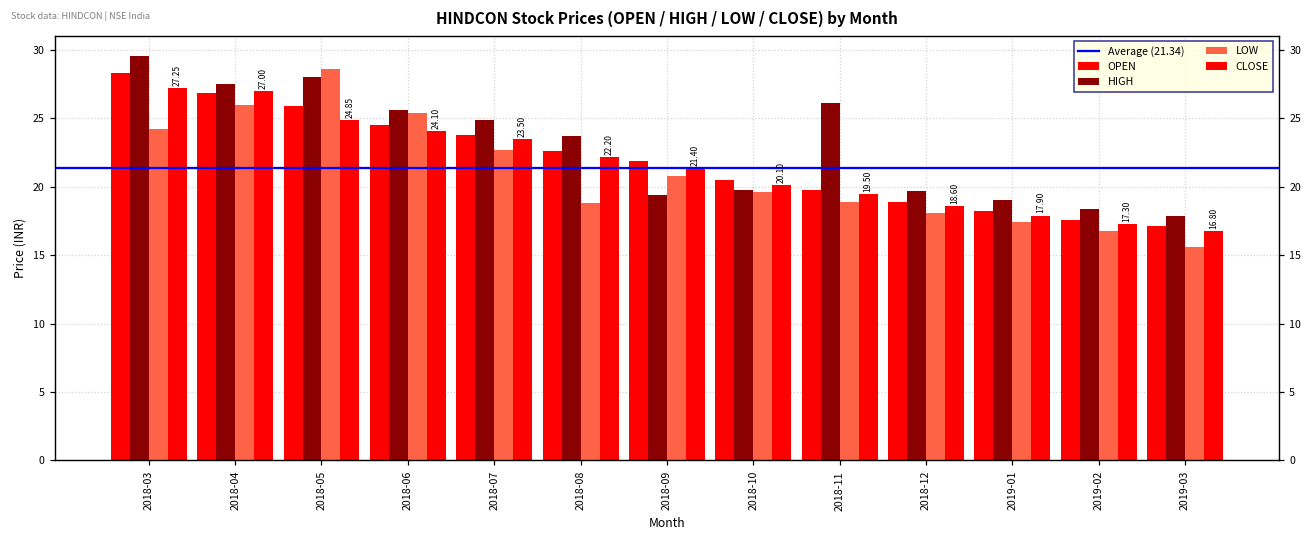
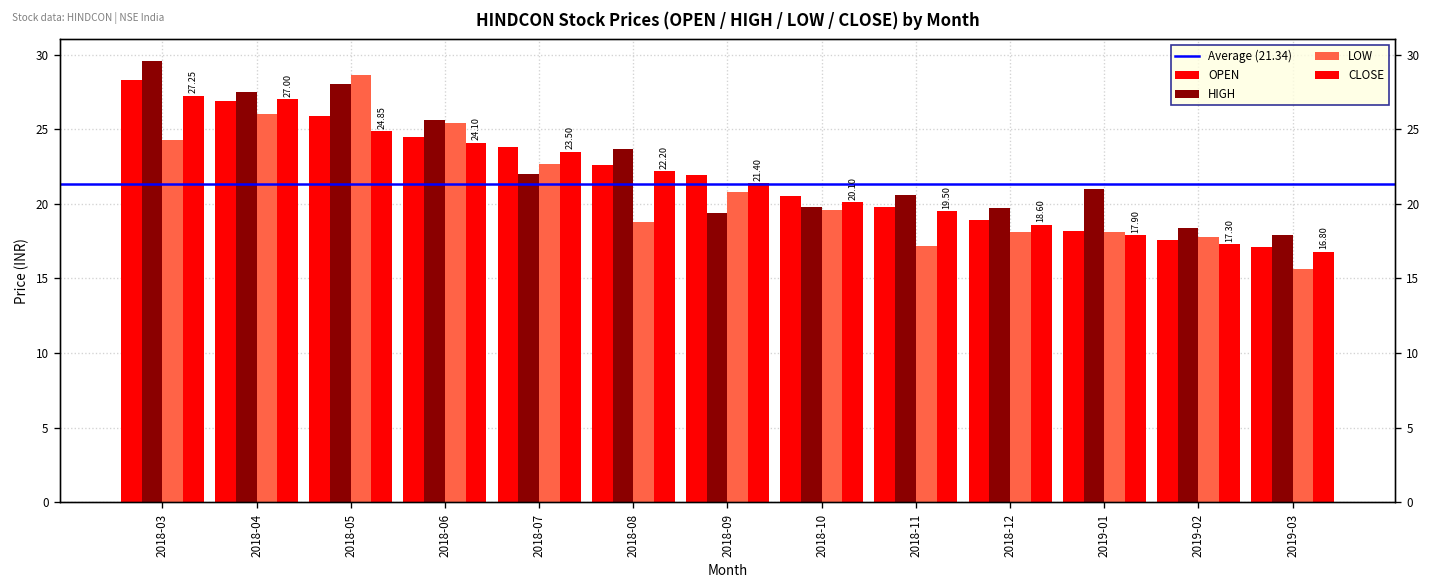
HIGH, 2018-07: 24.9 -> 22.0
HIGH, 2018-11: 26.1 -> 20.6
LOW, 2018-11: 18.9 -> 17.2
HIGH, 2019-01: 19 -> 21
LOW, 2019-01: 17.4 -> 18.1
LOW, 2019-02: 16.8 -> 17.8
